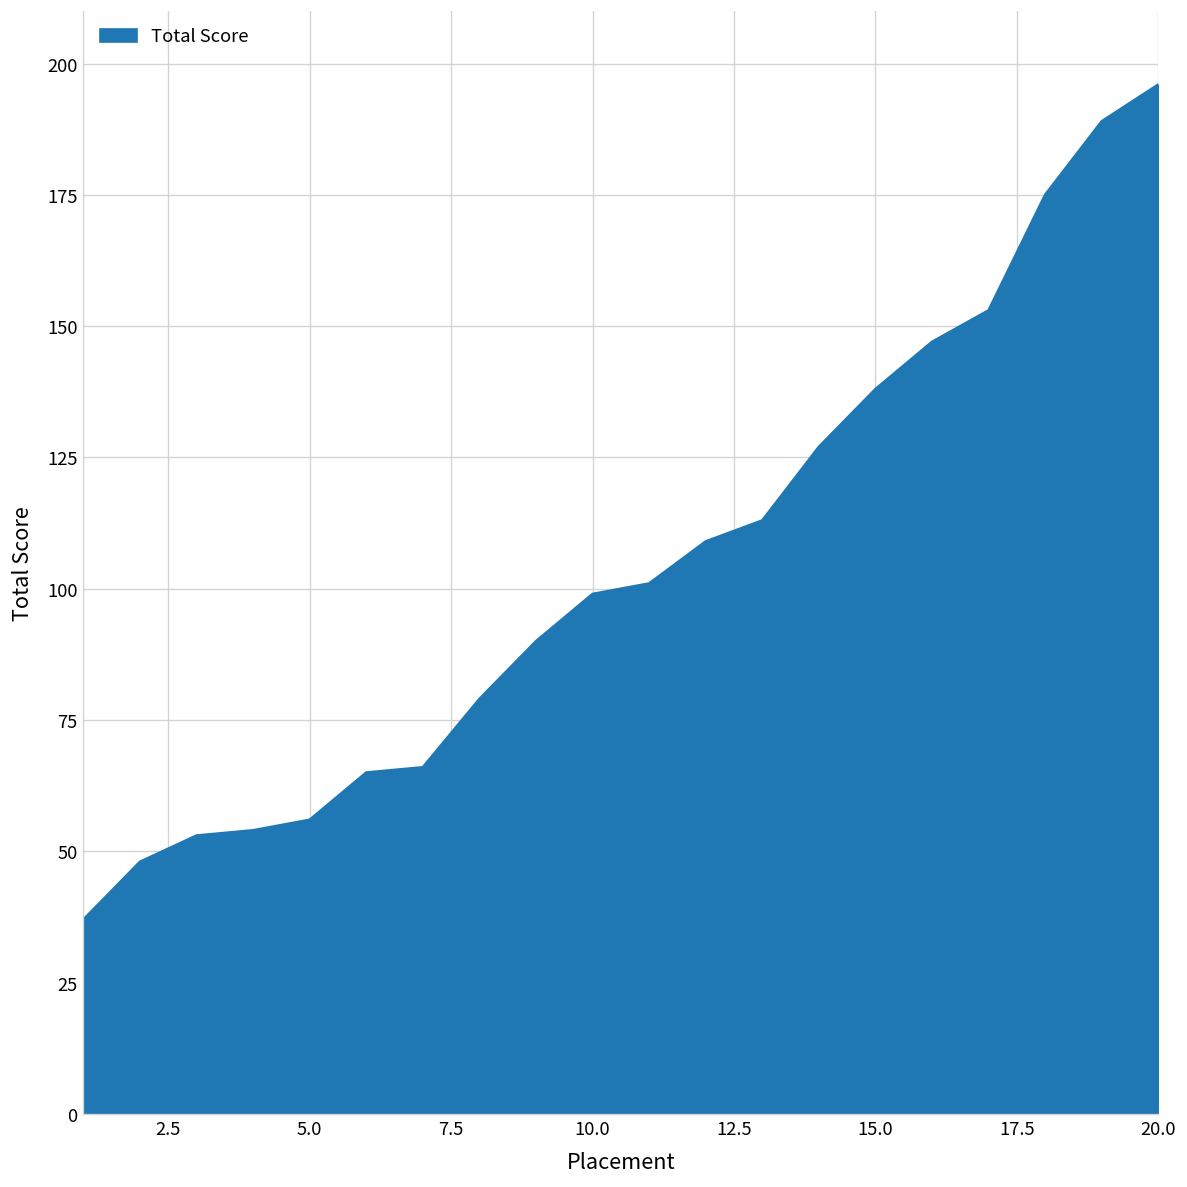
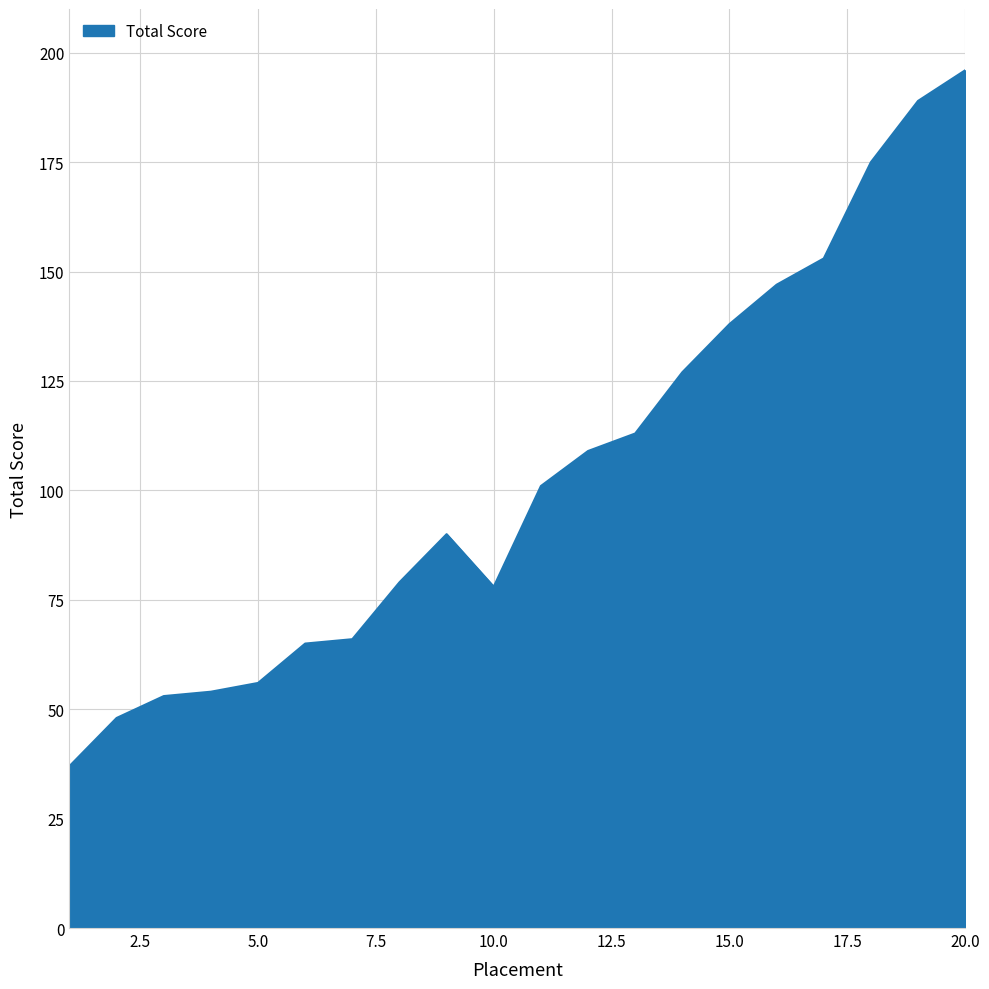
10.0: 99 -> 78
